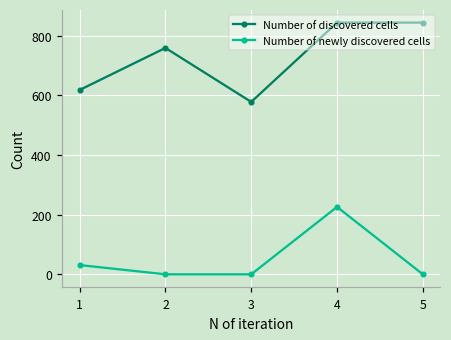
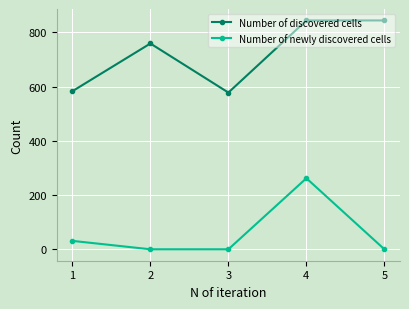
Number of discovered cells, 1: 620 -> 580
Number of newly discovered cells, 4: 230 -> 260
